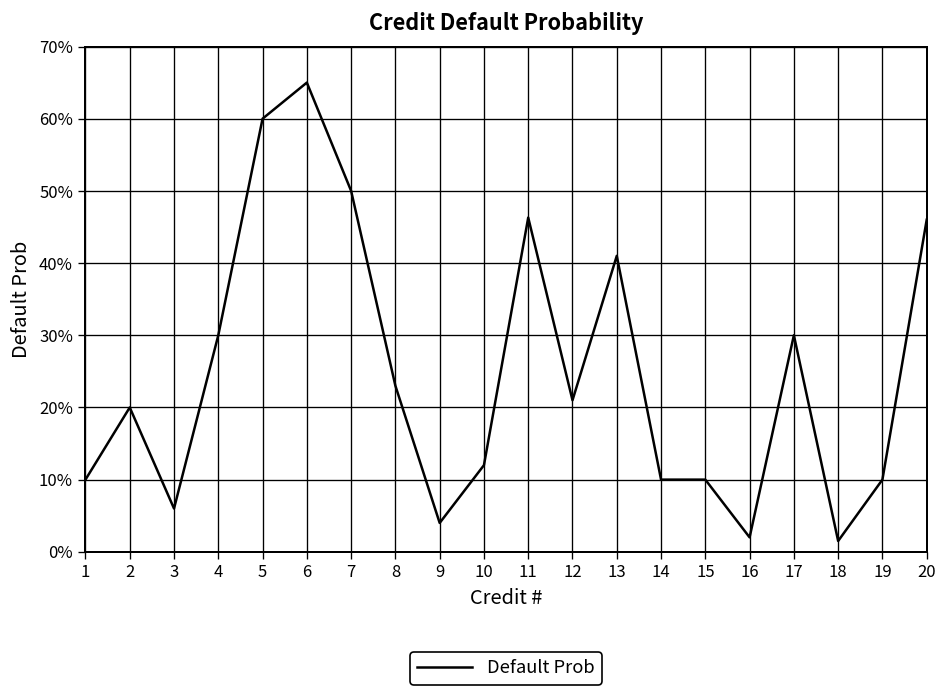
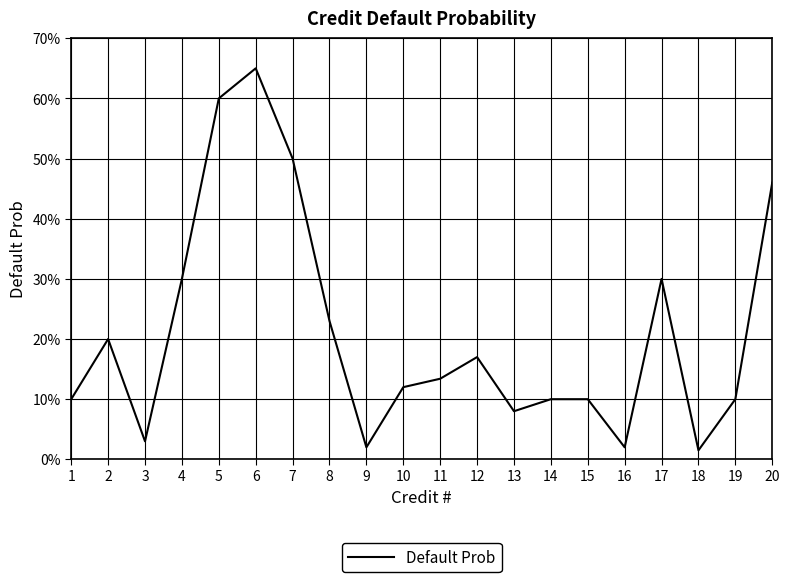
3: 6% -> 3%
9: 4% -> 2%
11: 46% -> 13%
12: 21% -> 17%
13: 41% -> 8%
